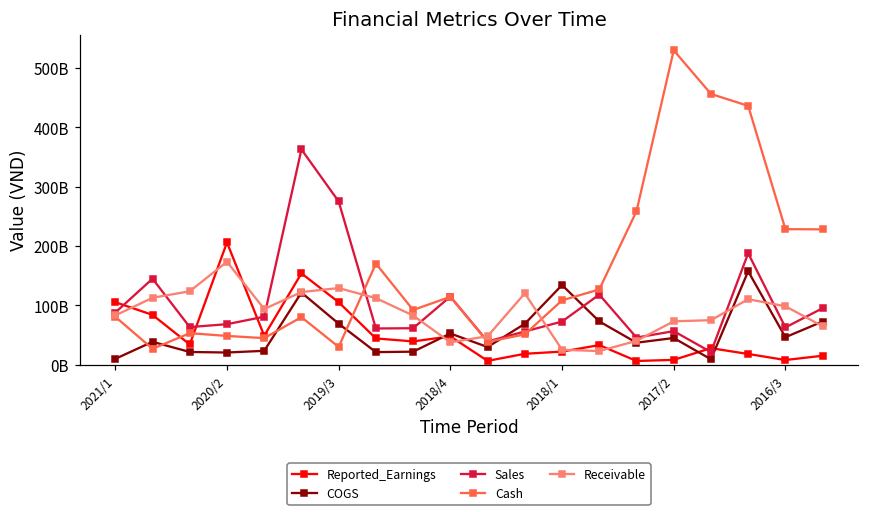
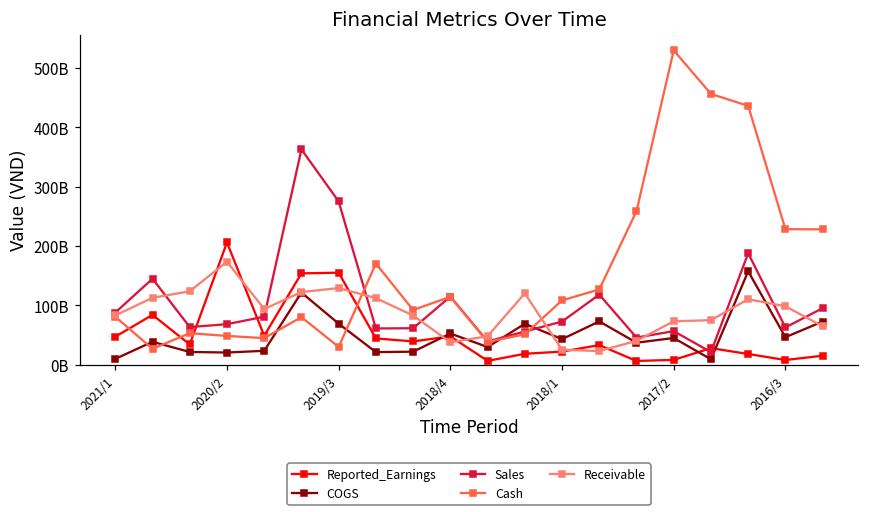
Reported_Earnings, 2021/1: 110000000000 -> 50000000000
Reported_Earnings, 2019/3: 110000000000 -> 160000000000
COGS, 2018/1: 130000000000 -> 40000000000
